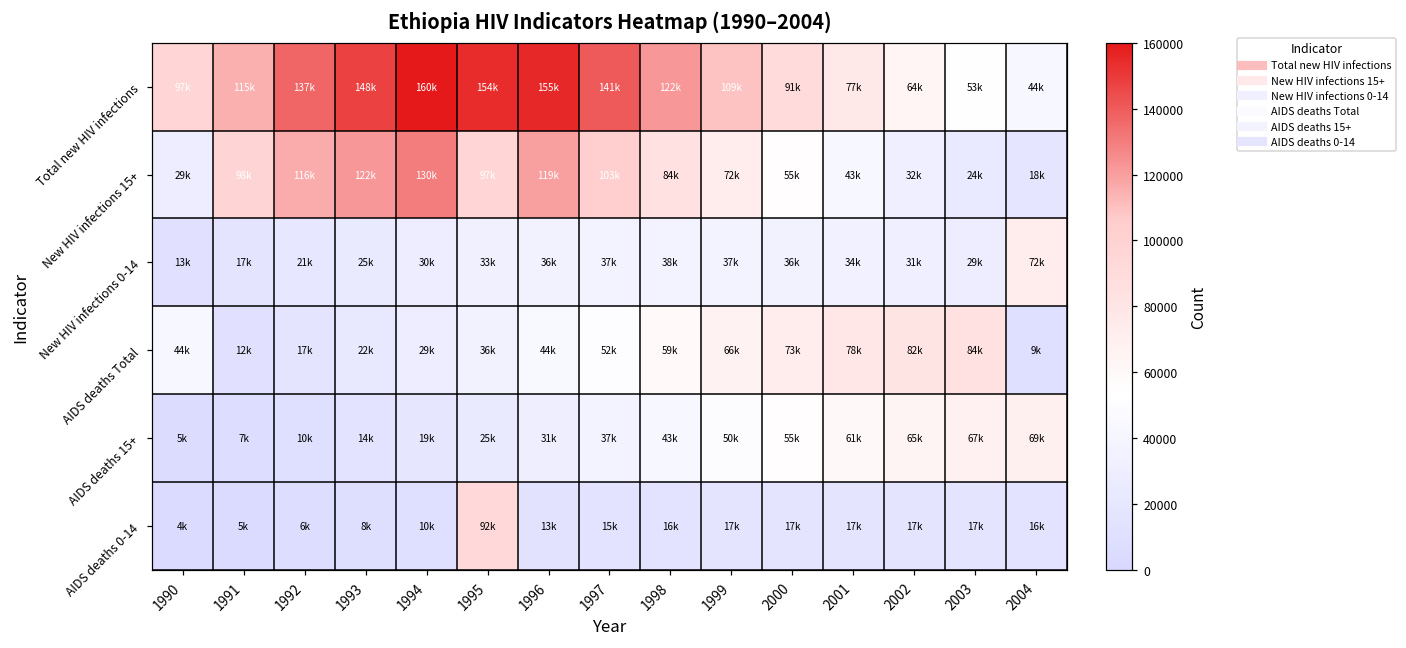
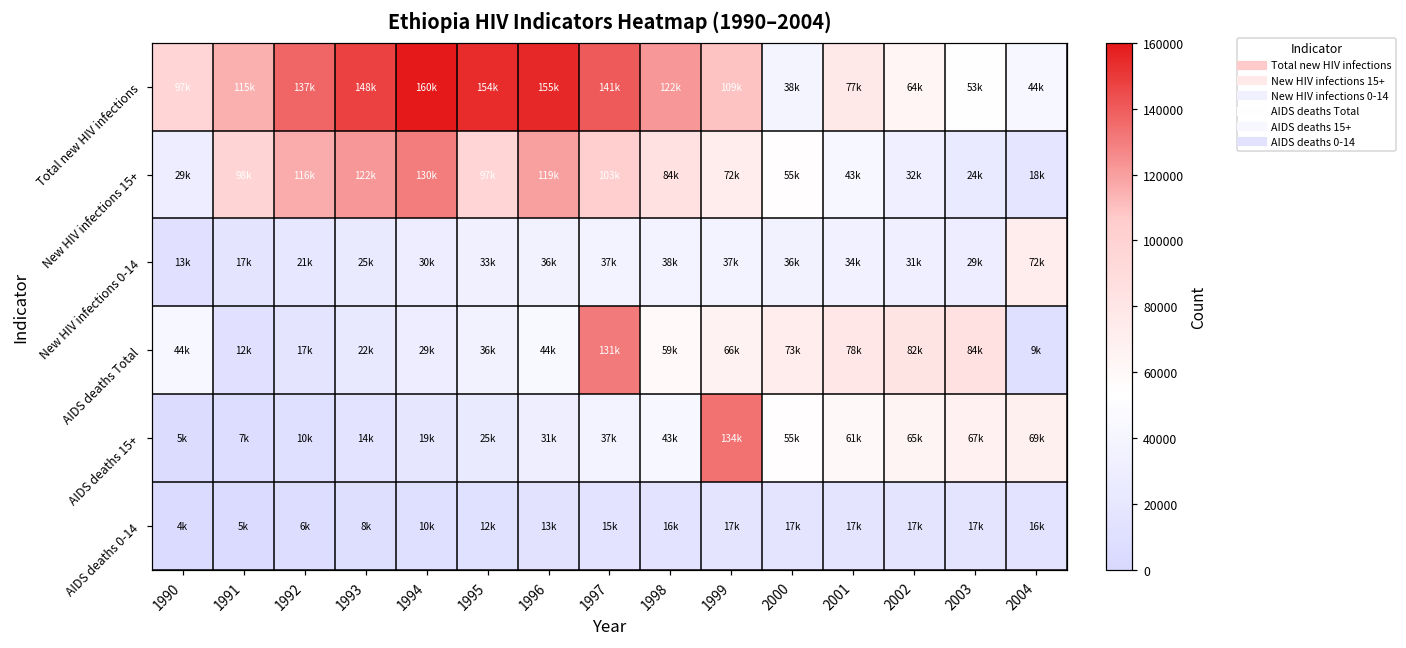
Total new HIV infections, 2000: 91k -> 38k
AIDS deaths Total, 1997: 52k -> 131k
AIDS deaths 15+, 1999: 50k -> 134k
AIDS deaths 0-14, 1995: 92k -> 12k
